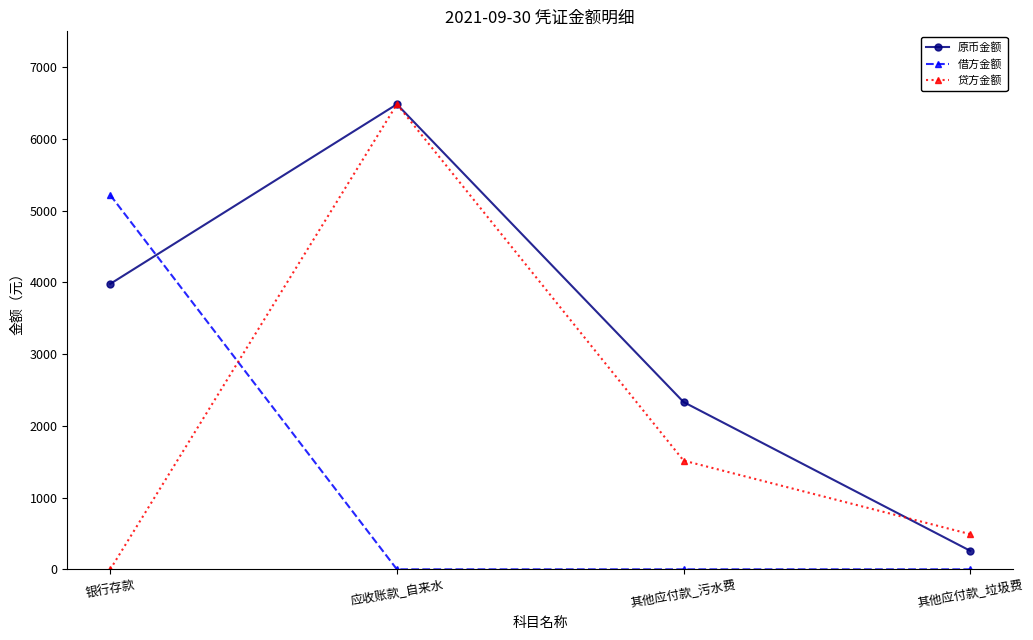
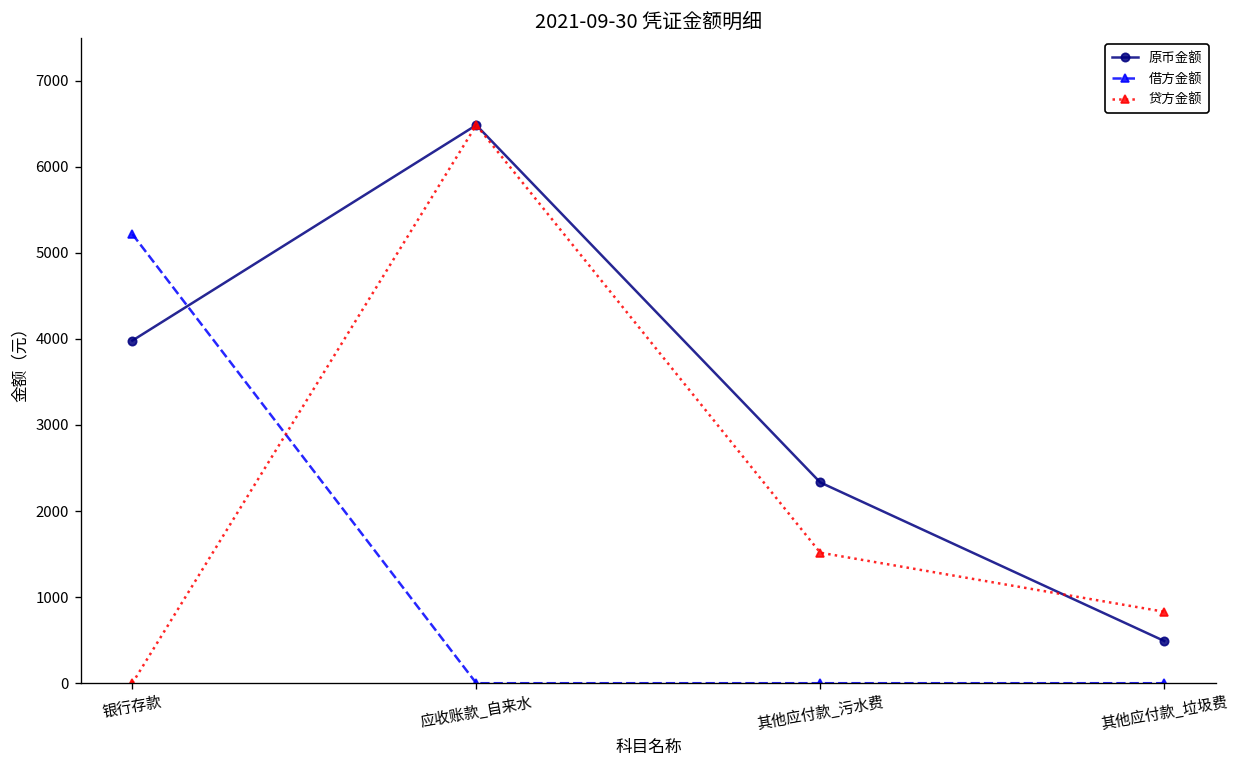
原币金额, 其他应付款_垃圾费: 300 -> 500
贷方金额, 其他应付款_垃圾费: 500 -> 800
